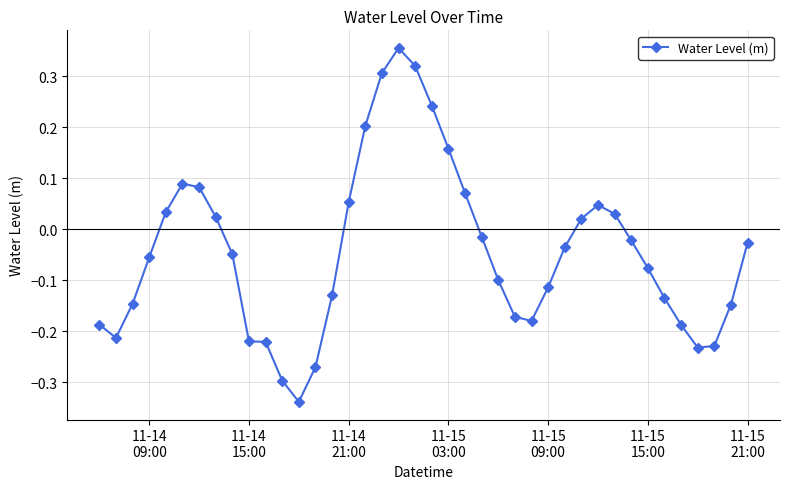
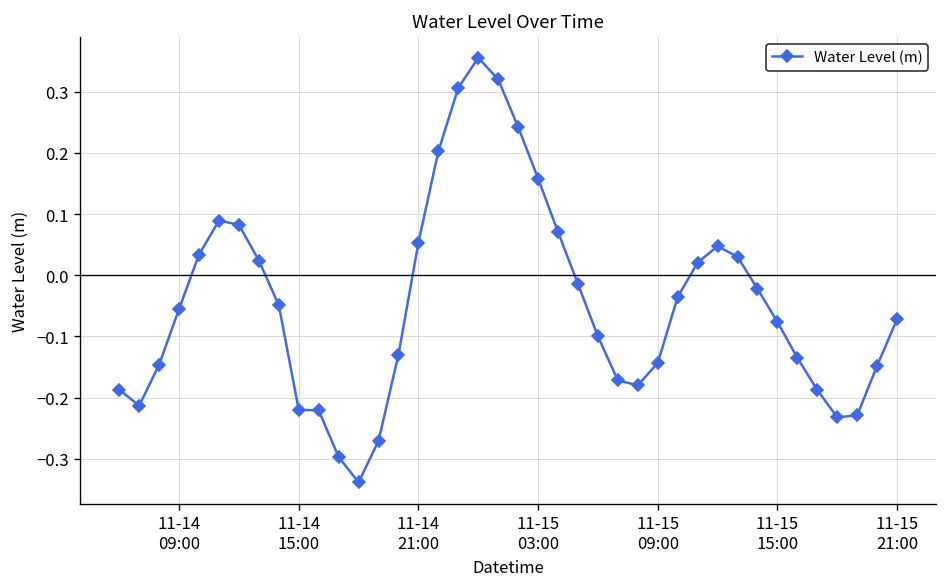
11-15 09:00: -0.11 -> -0.14
11-15 21:00: -0.03 -> -0.07
